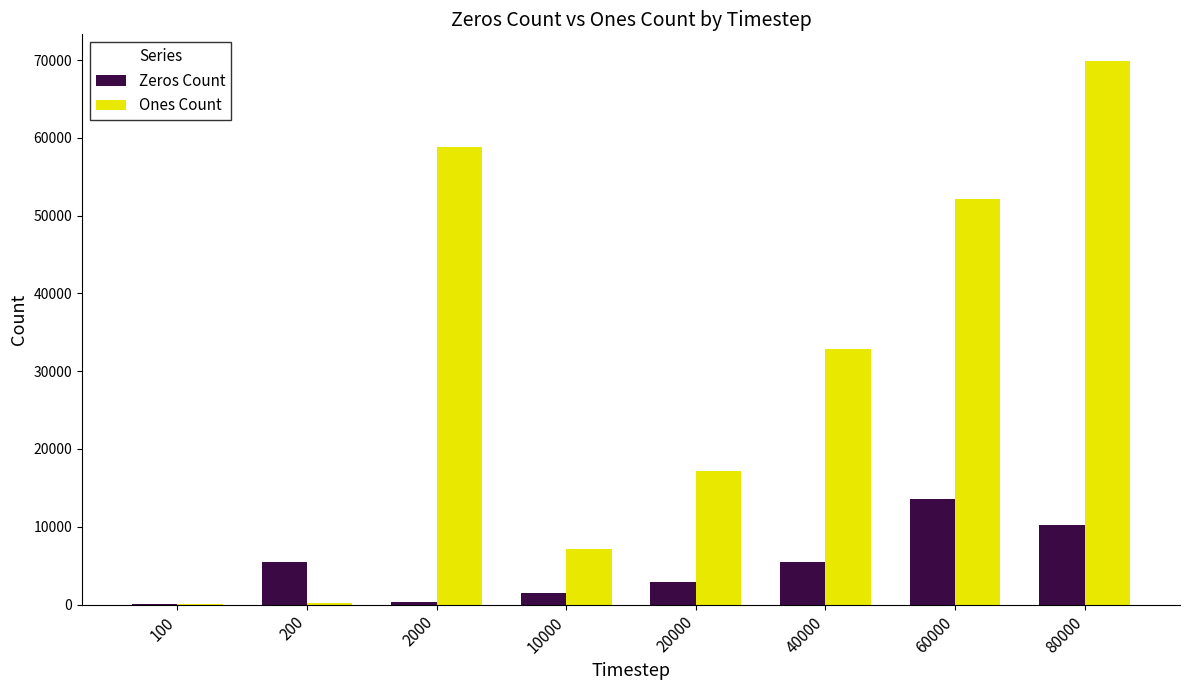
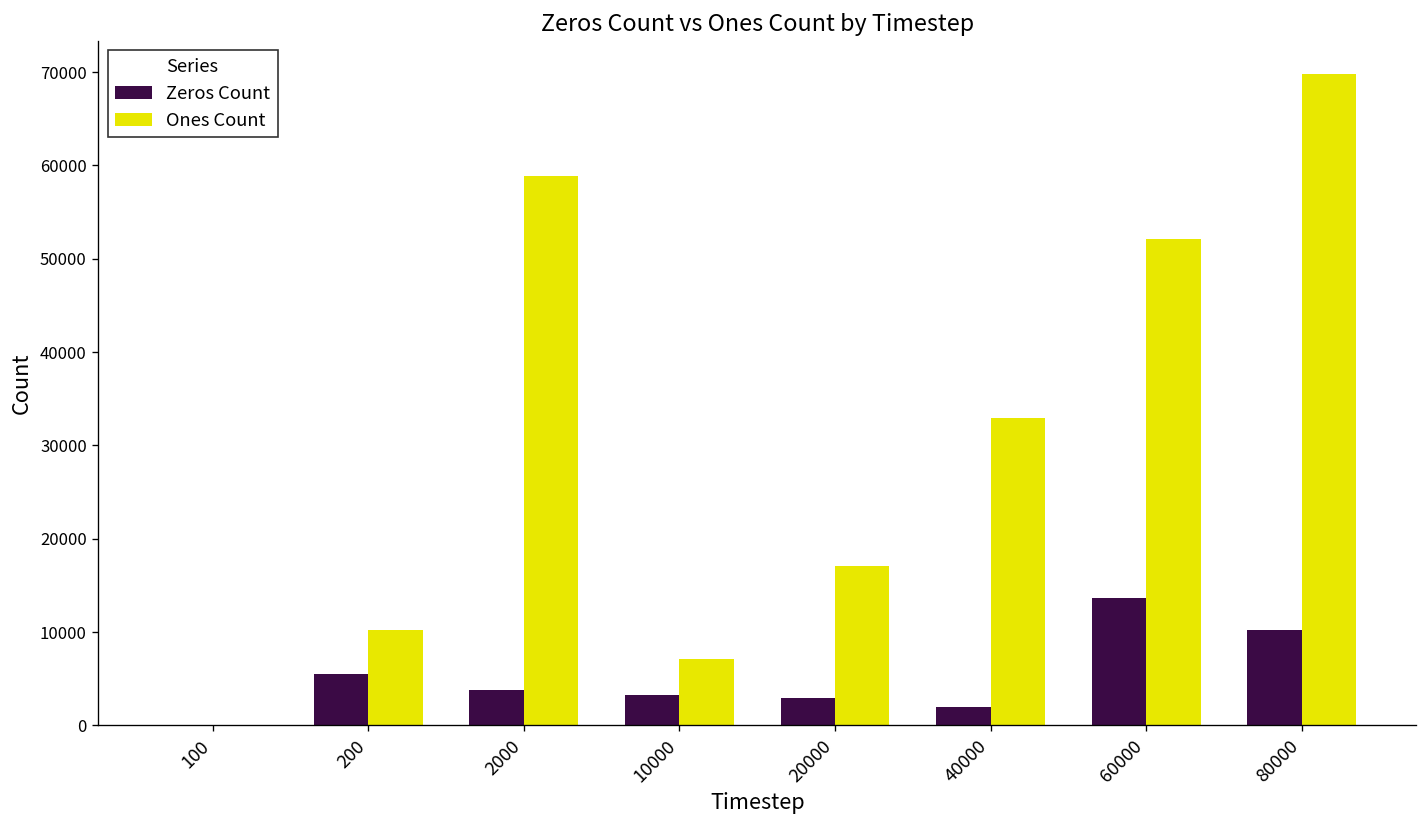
Ones Count, 200: 0 -> 10000
Zeros Count, 2000: 0 -> 4000
Zeros Count, 10000: 2000 -> 3000
Zeros Count, 40000: 5000 -> 2000
